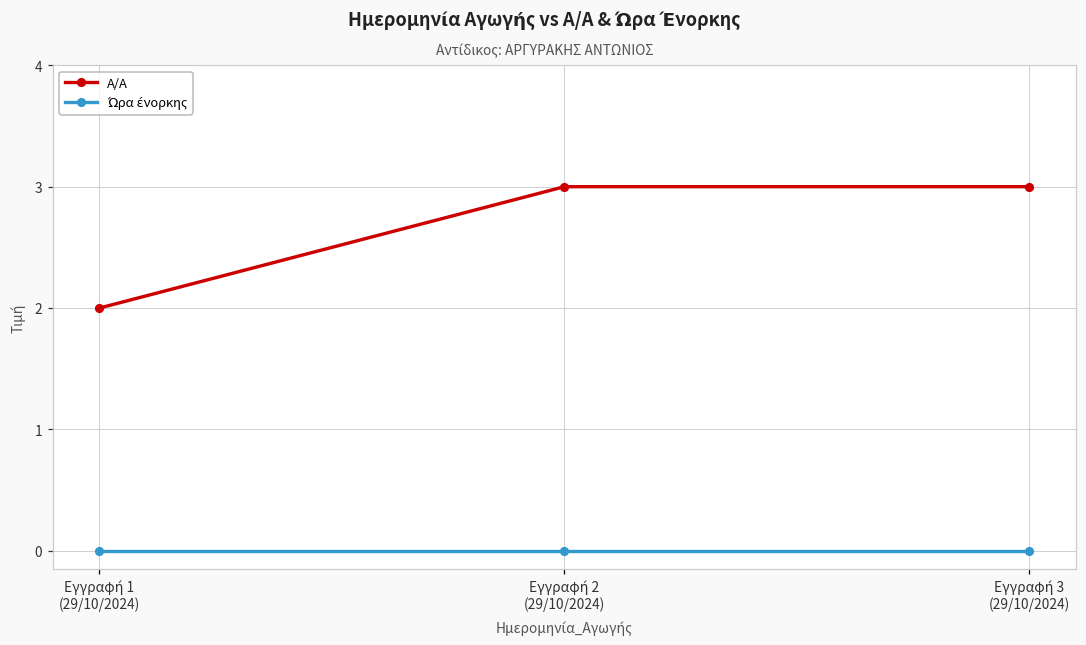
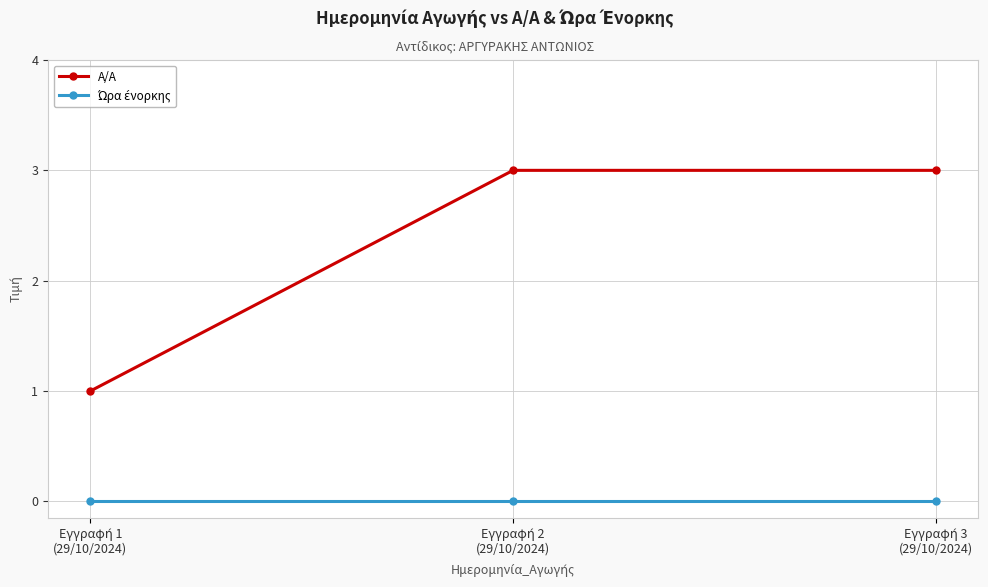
A/A, Εγγραφή 1 (29/10/2024): 2 -> 1
